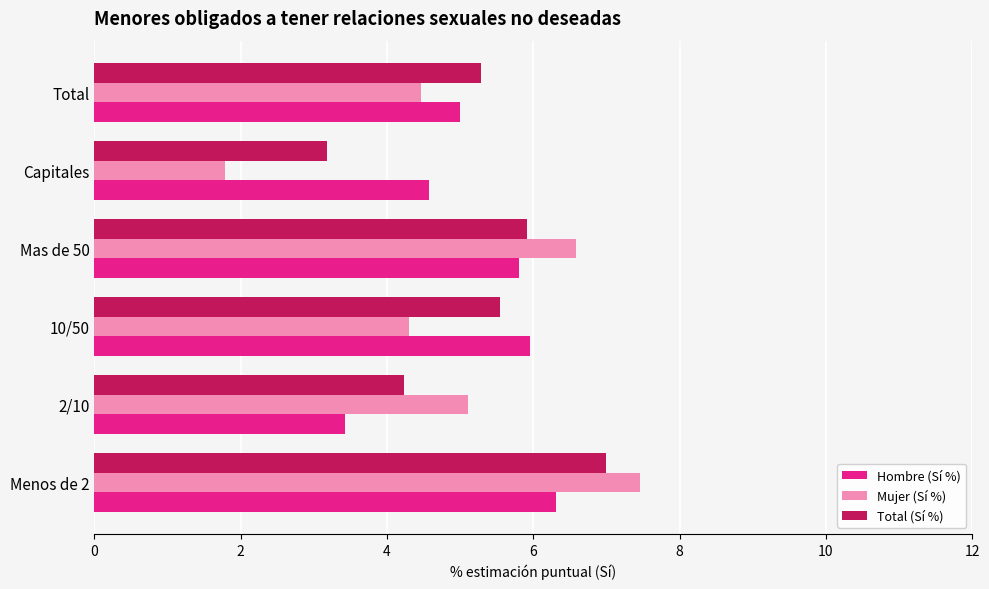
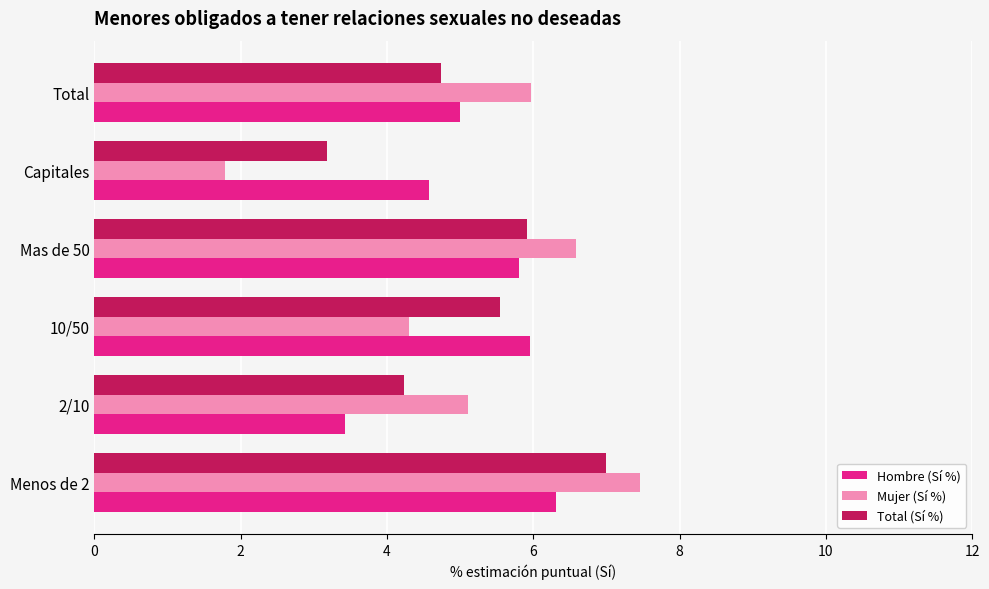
Total (Sí %), Total: 5.3 -> 4.7
Mujer (Sí %), Total: 4.5 -> 6.0
